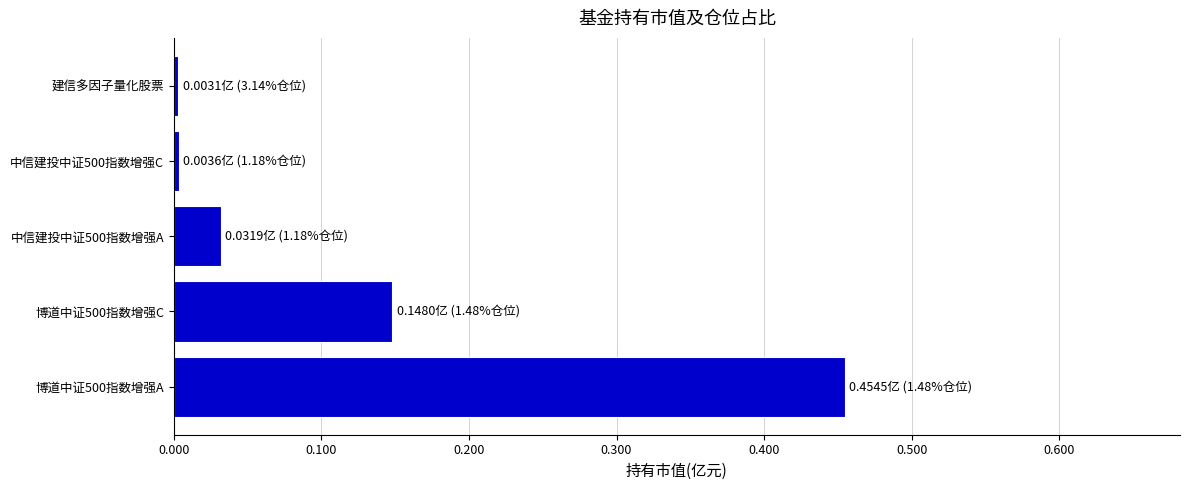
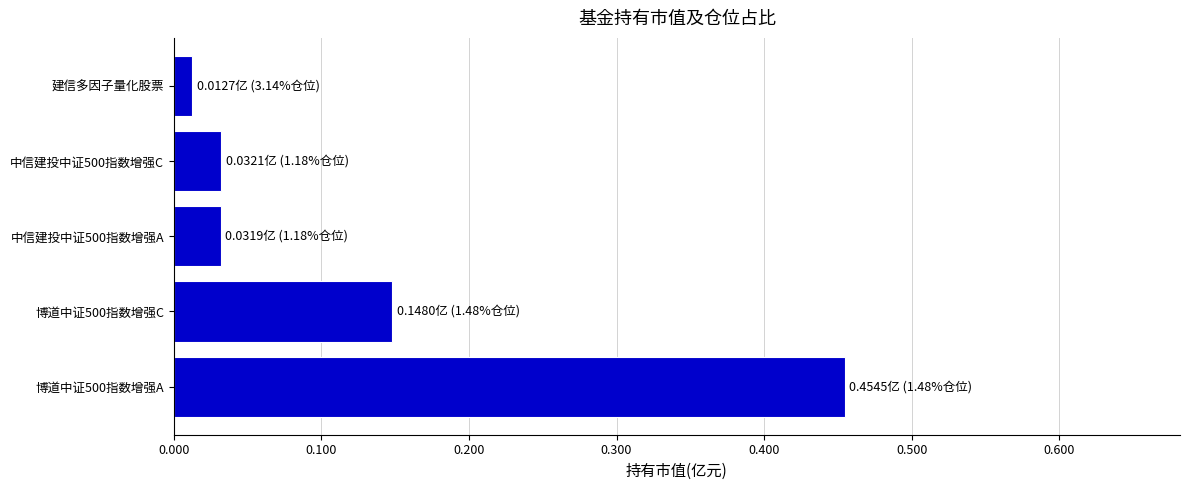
建信多因子量化股票: 0.0031亿 -> 0.0127亿
中信建投中证500指数增强C: 0.0036亿 -> 0.0321亿
